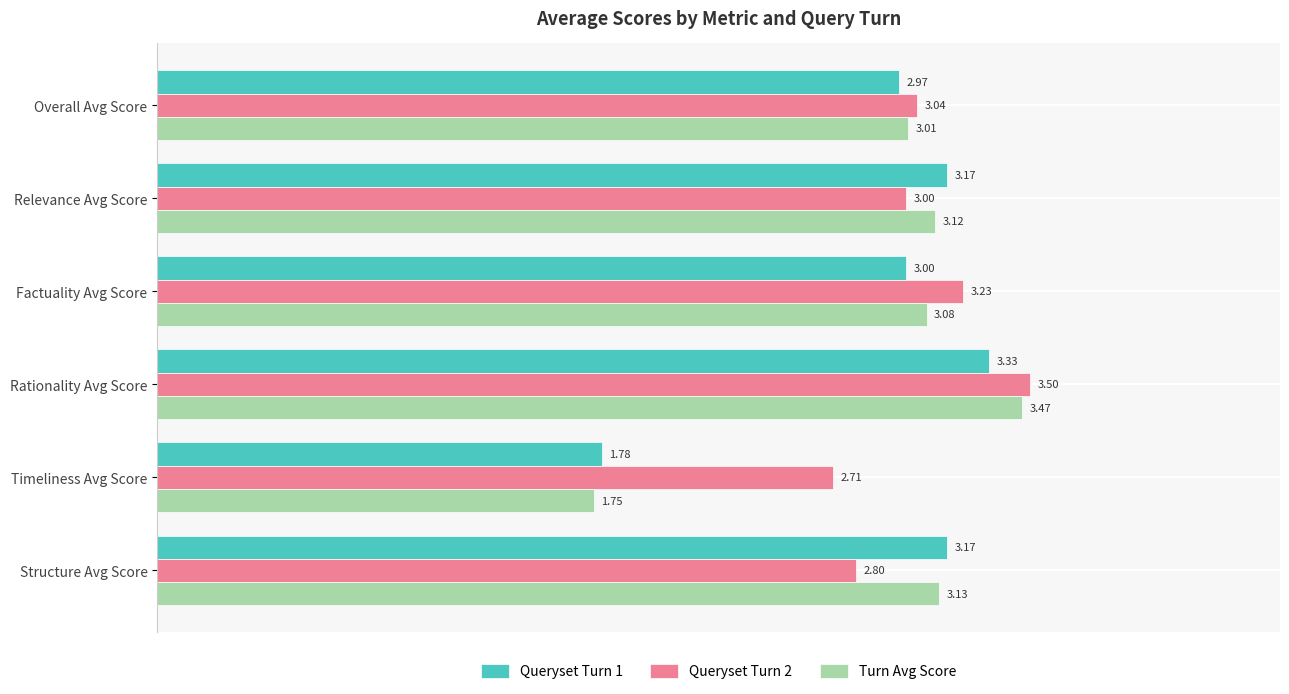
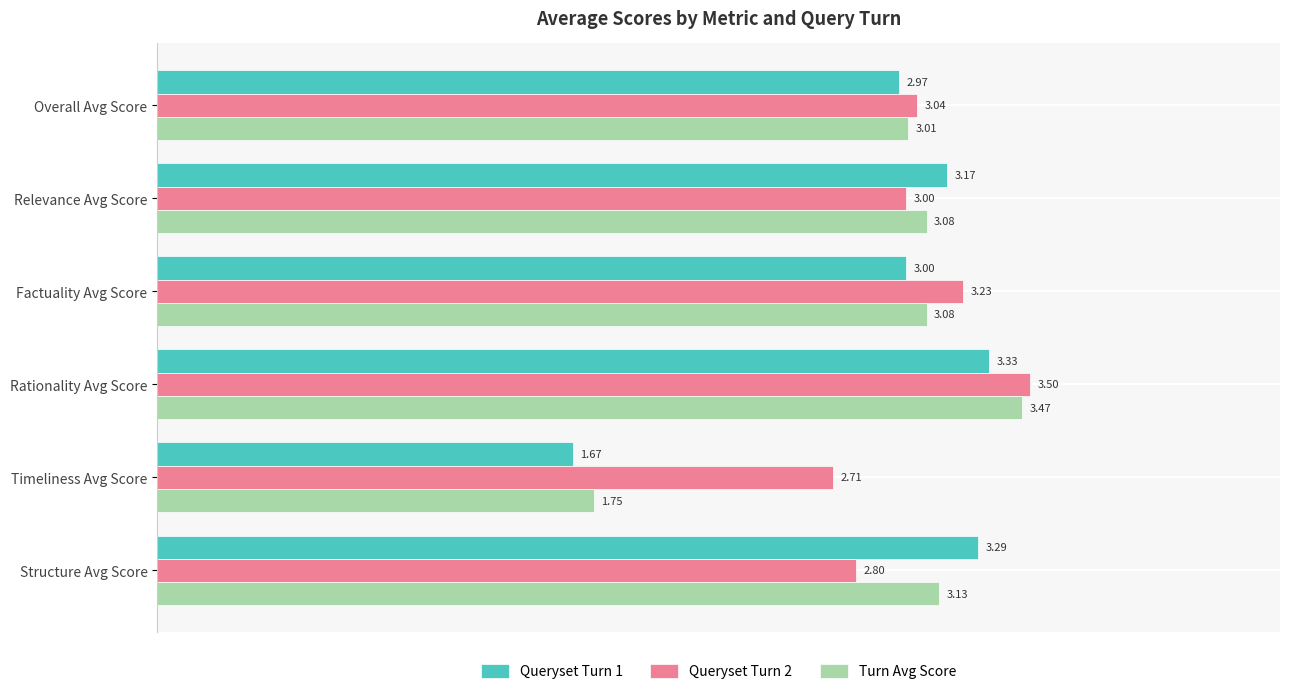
Turn Avg Score, Relevance Avg Score: 3.12 -> 3.08
Queryset Turn 1, Timeliness Avg Score: 1.78 -> 1.67
Queryset Turn 1, Structure Avg Score: 3.17 -> 3.29
